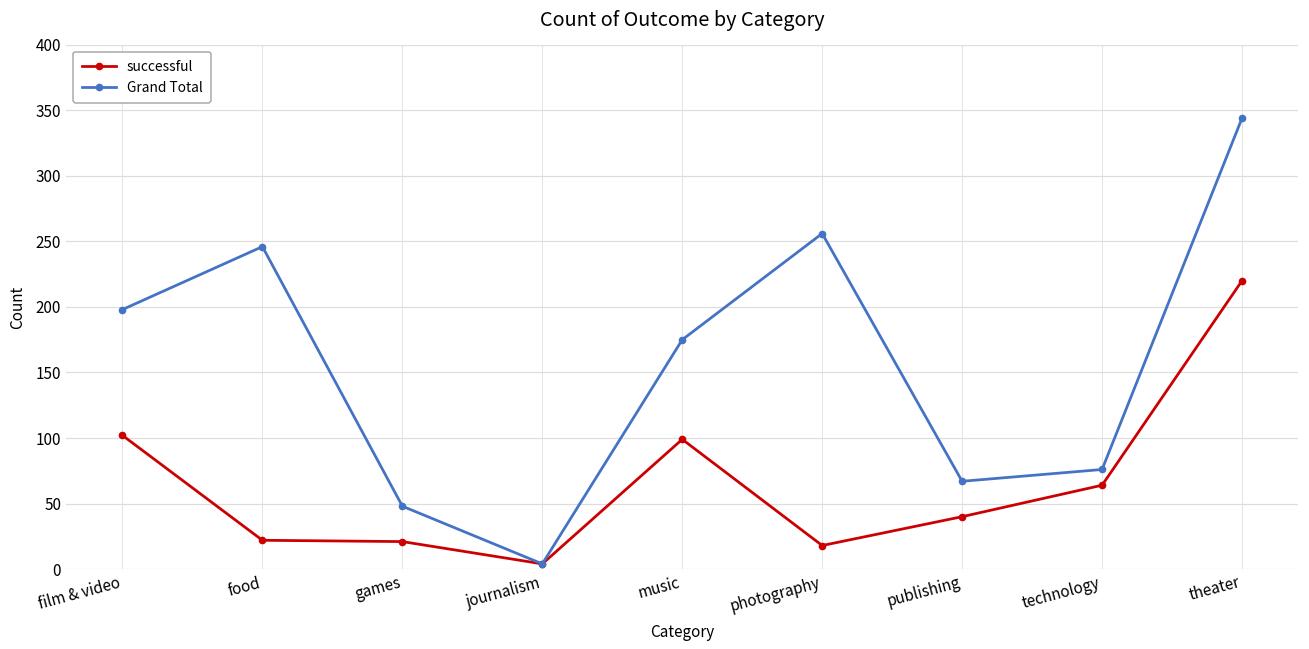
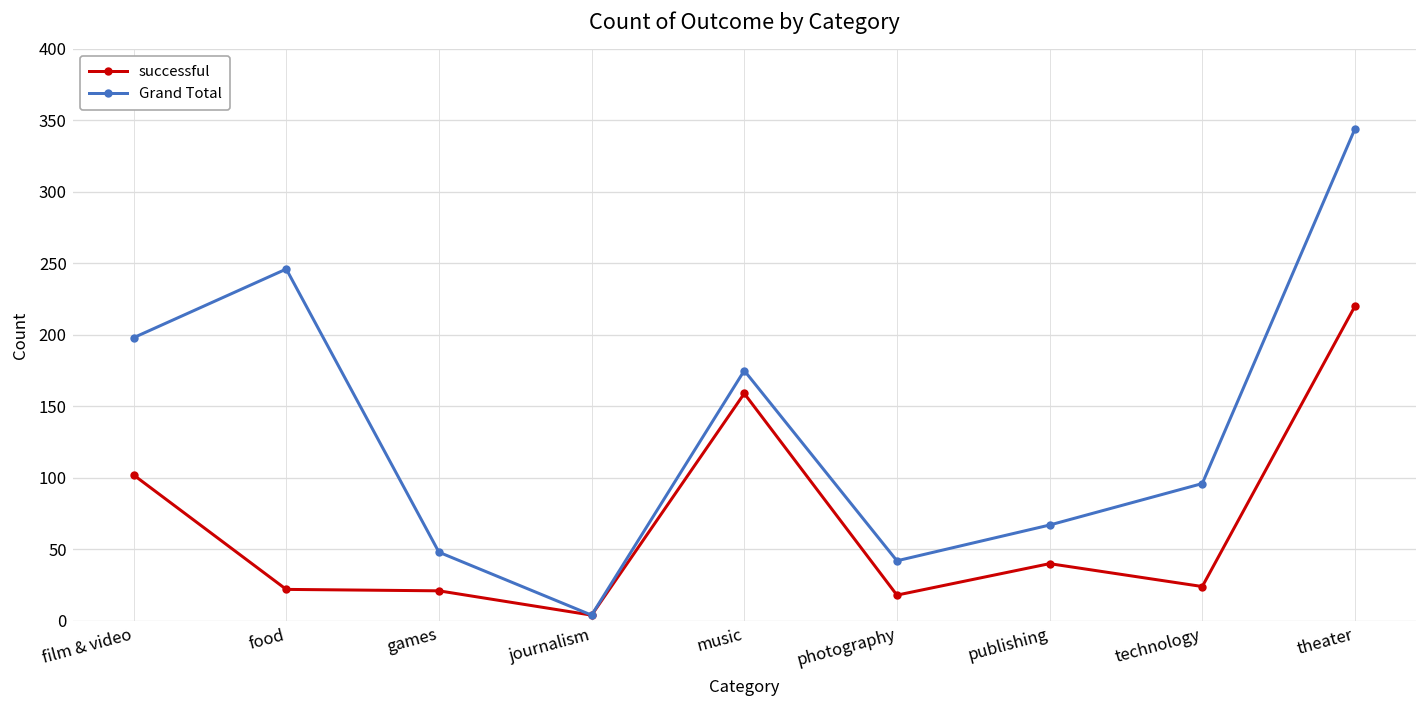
successful, music: 99 -> 159
Grand Total, photography: 256 -> 42
successful, technology: 64 -> 24
Grand Total, technology: 76 -> 96
